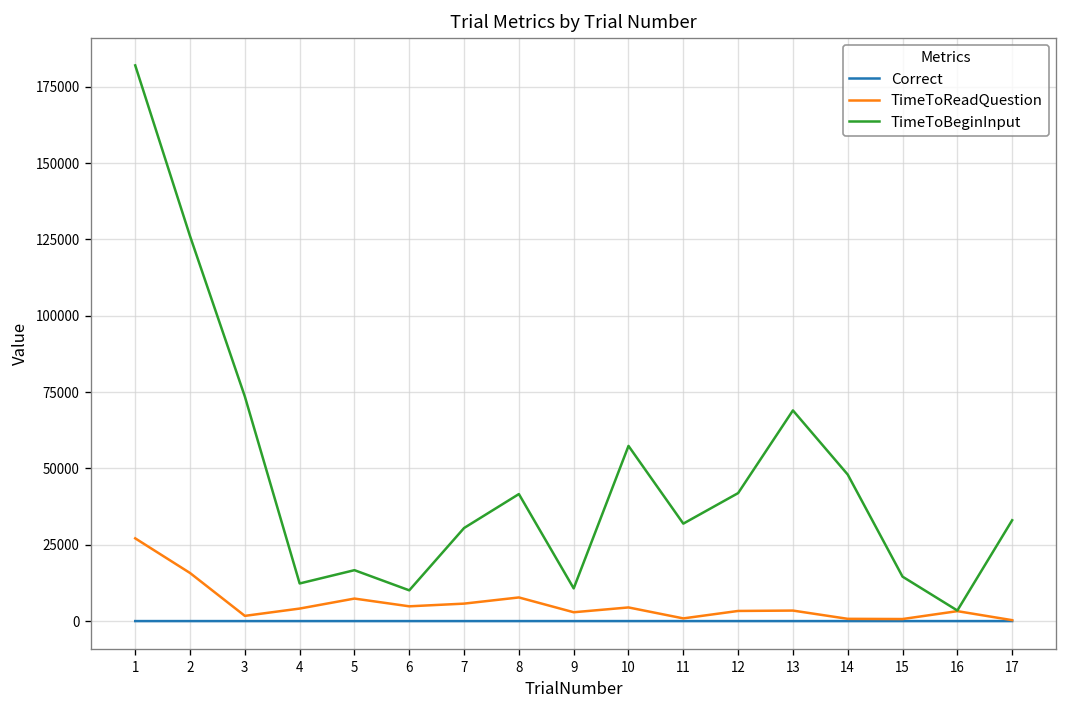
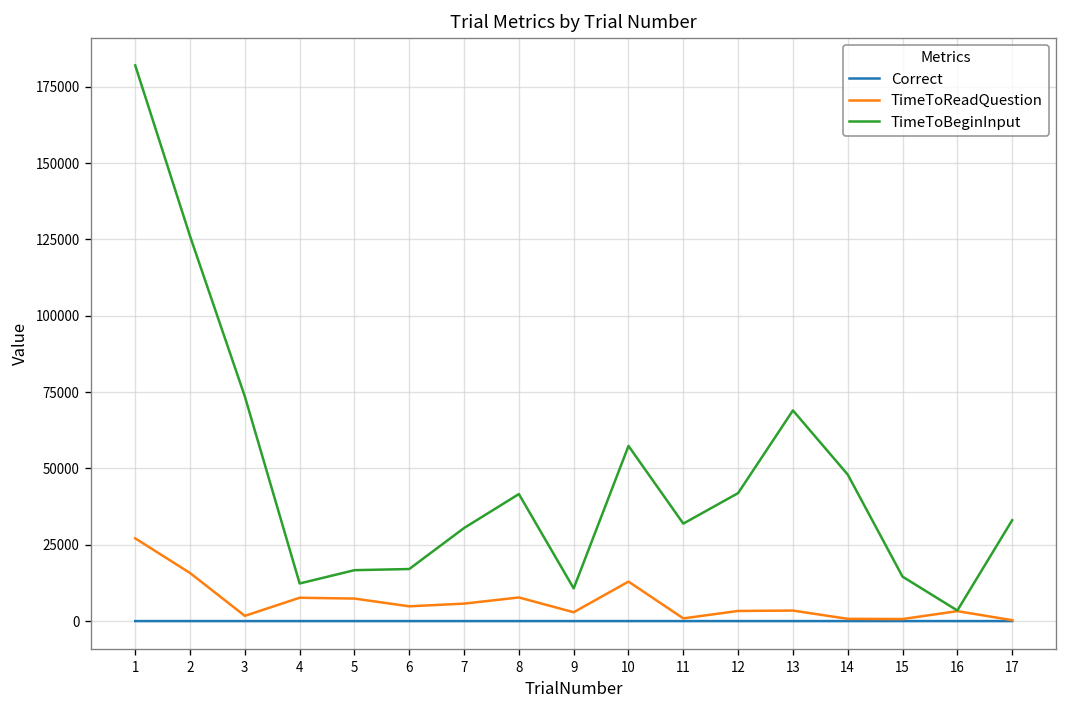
TimeToReadQuestion, 4: 4000 -> 8000
TimeToBeginInput, 6: 10000 -> 17000
TimeToReadQuestion, 10: 4000 -> 13000
